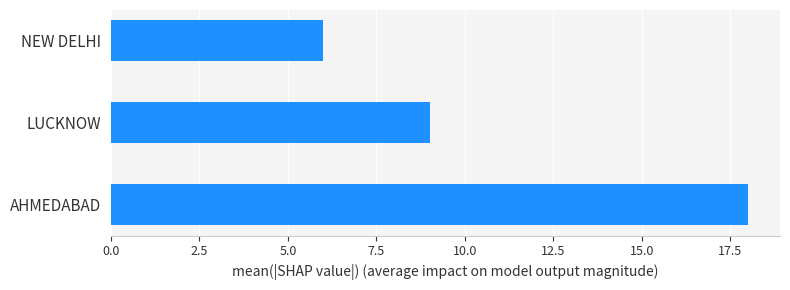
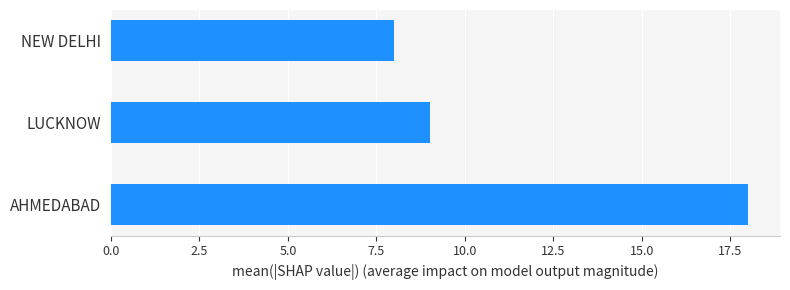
NEW DELHI: 6 -> 8
